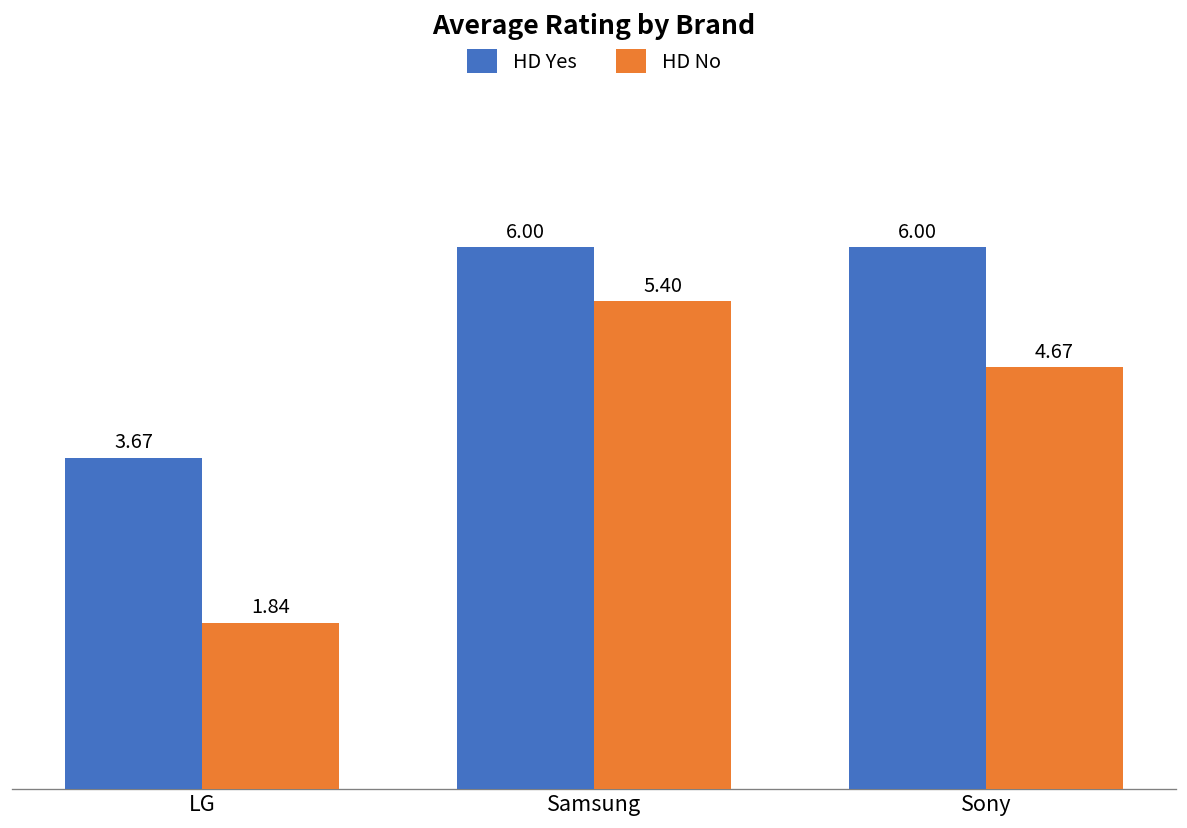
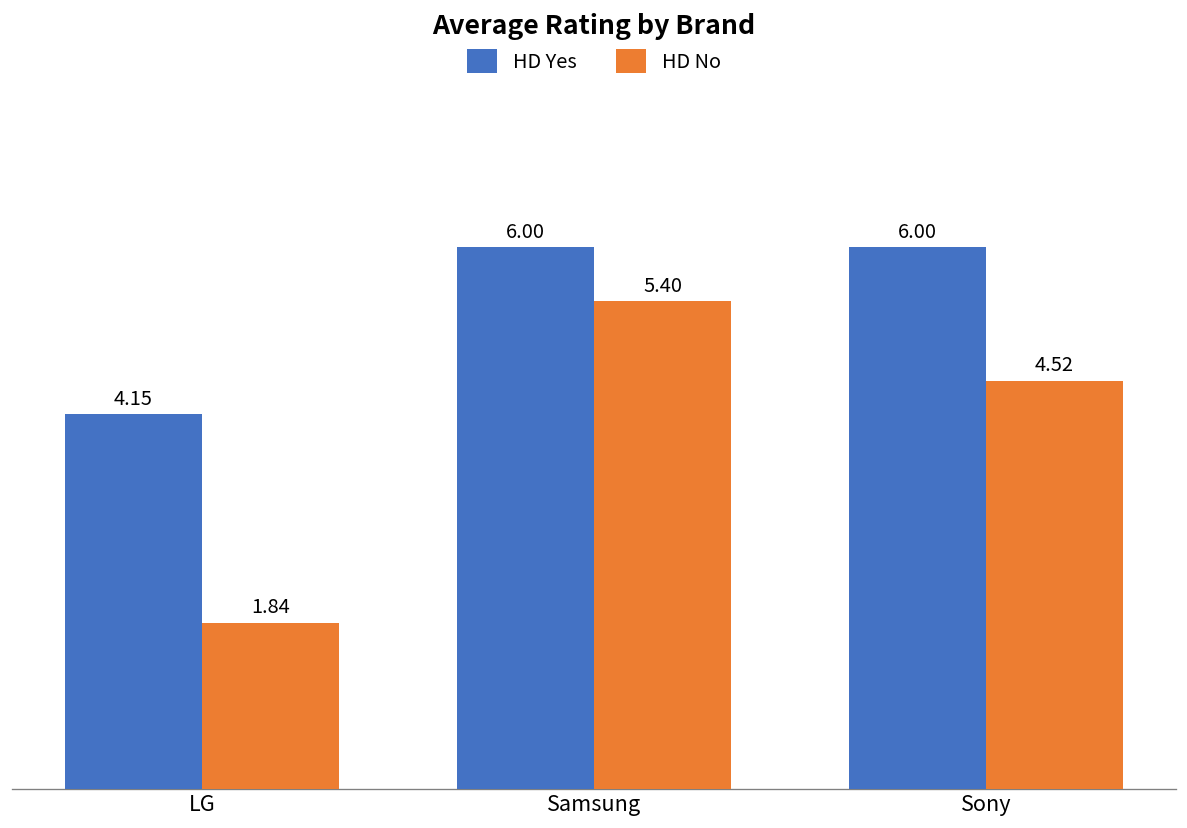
HD Yes, LG: 3.67 -> 4.15
HD No, Sony: 4.67 -> 4.52
